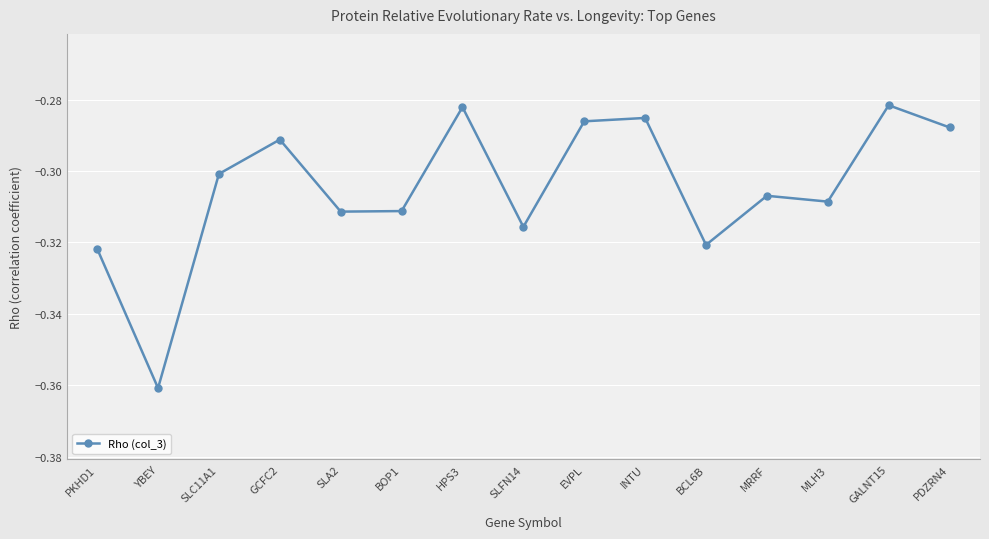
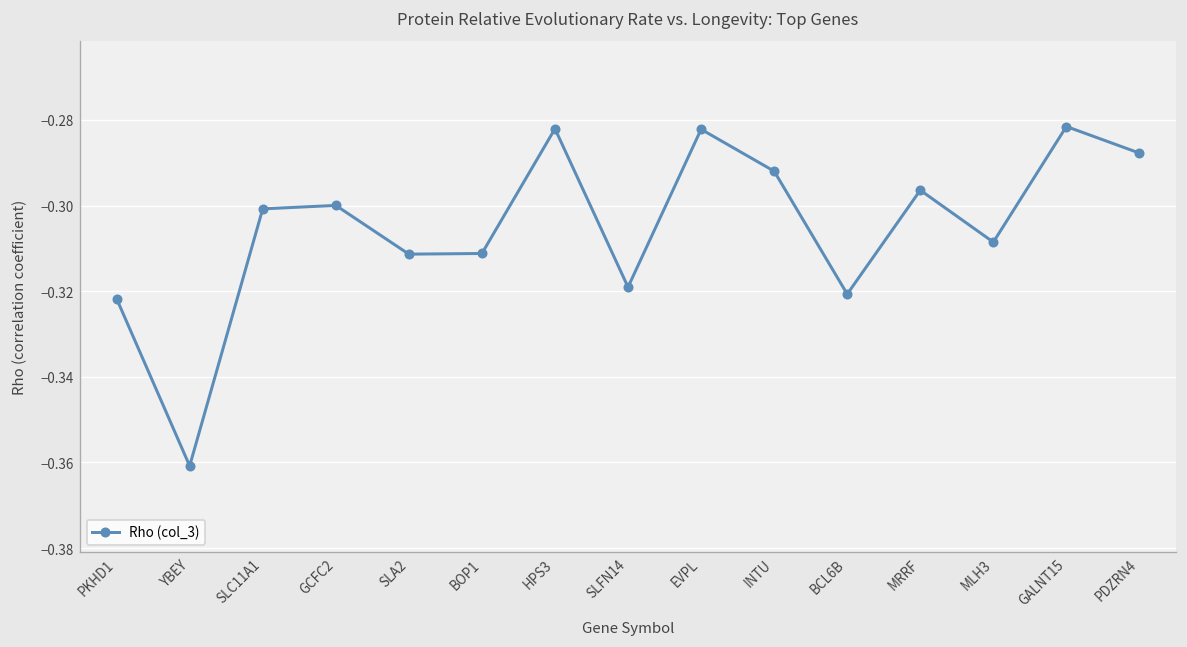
GCFC2: -0.291 -> -0.300
SLFN14: -0.316 -> -0.319
EVPL: -0.286 -> -0.282
INTU: -0.285 -> -0.292
MRRF: -0.307 -> -0.296
